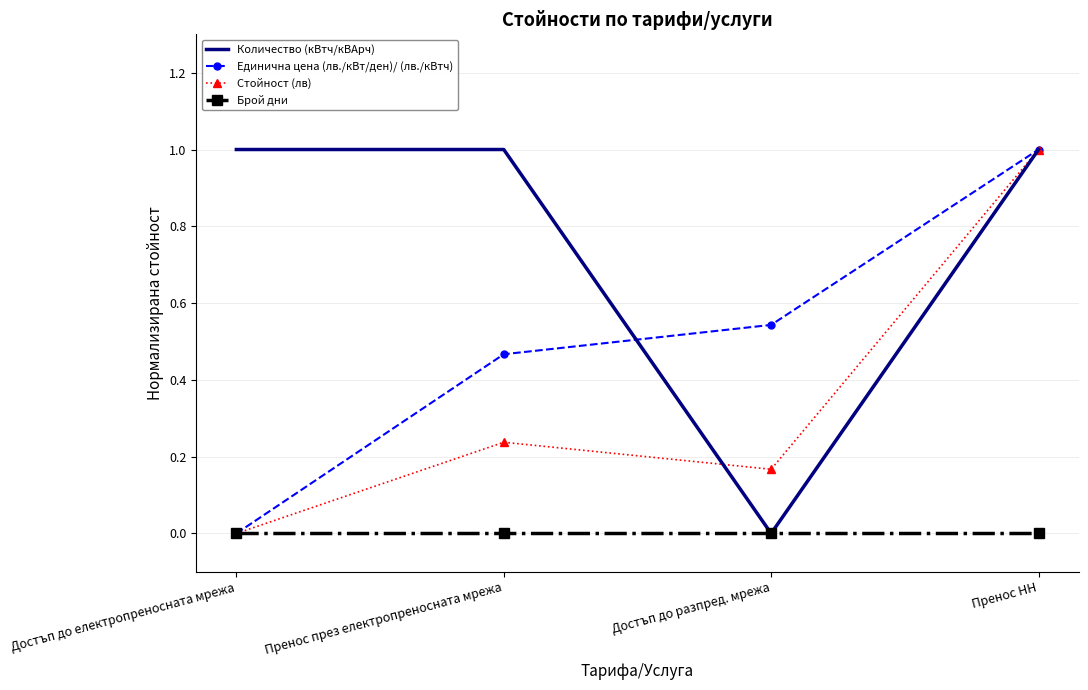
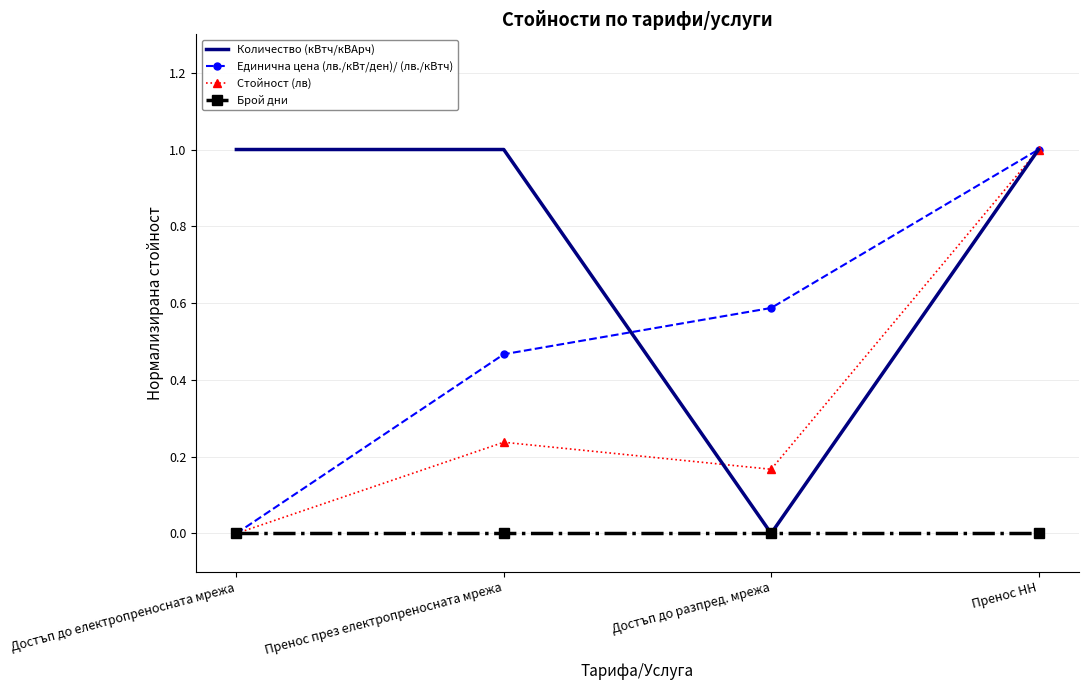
Единична цена (лв./кВт/ден)/ (лв./кВтч), Достъп до разпред. мрежа: 0.54 -> 0.59
